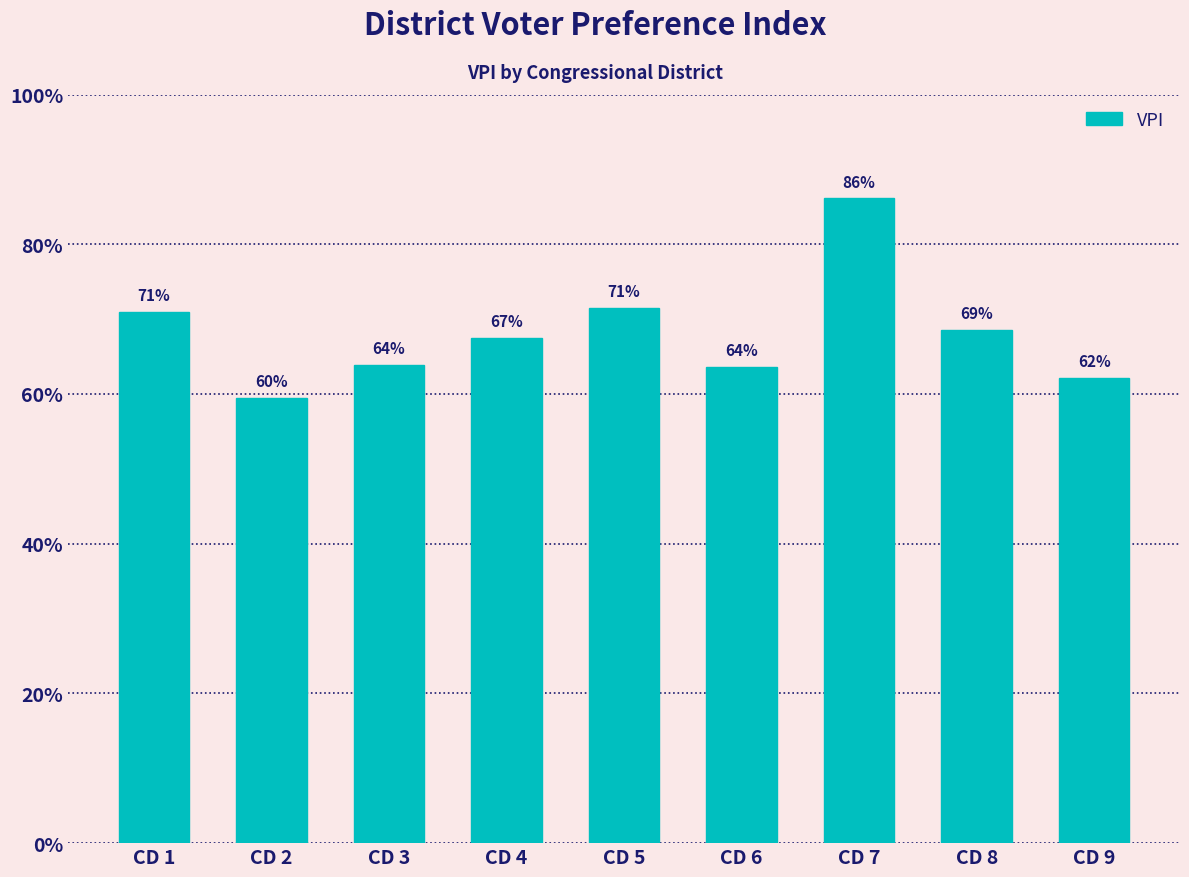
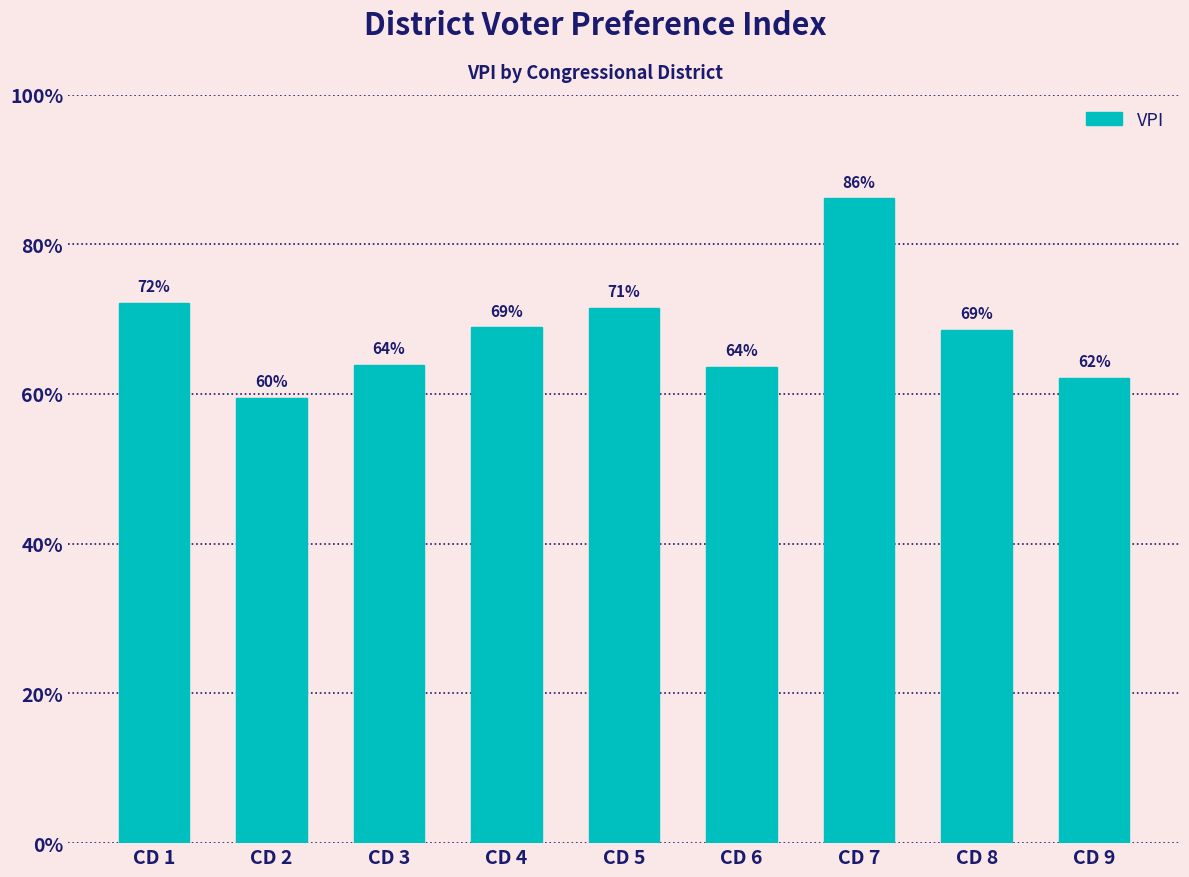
CD 1: 71% -> 72%
CD 4: 67% -> 69%
